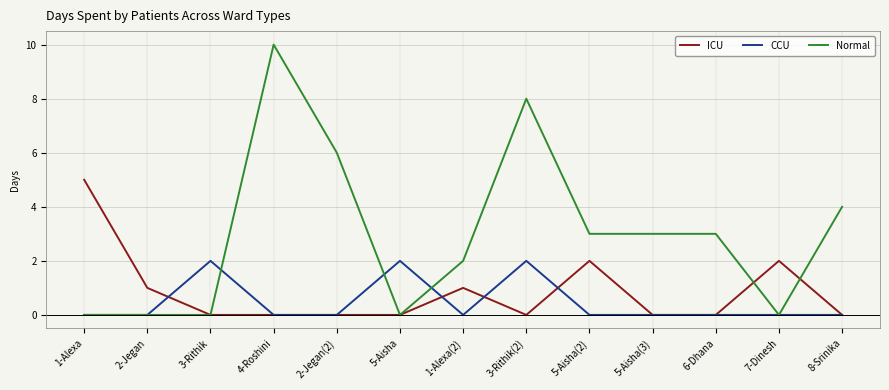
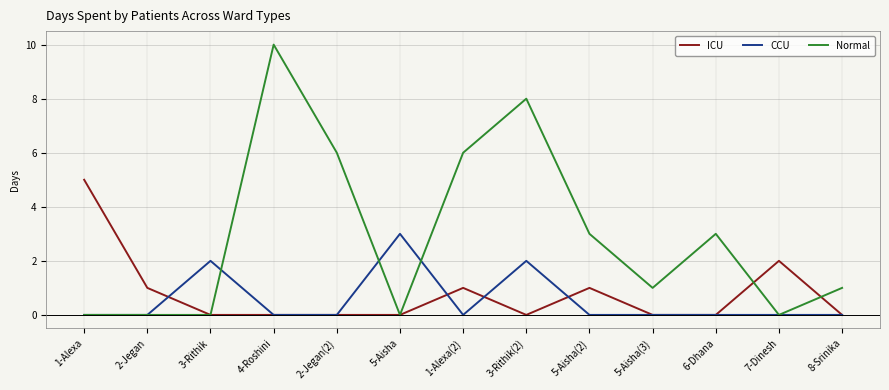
CCU, 5-Aisha: 2 -> 3
Normal, 1-Alexa(2): 2 -> 6
ICU, 5-Aisha(2): 2 -> 1
Normal, 5-Aisha(3): 3 -> 1
Normal, 8-Srinika: 4 -> 1
